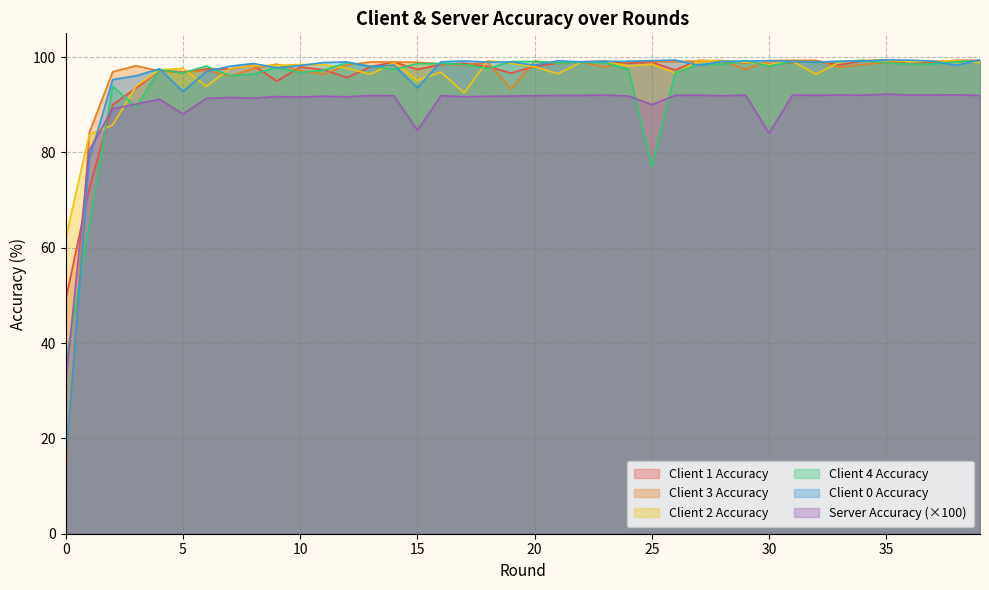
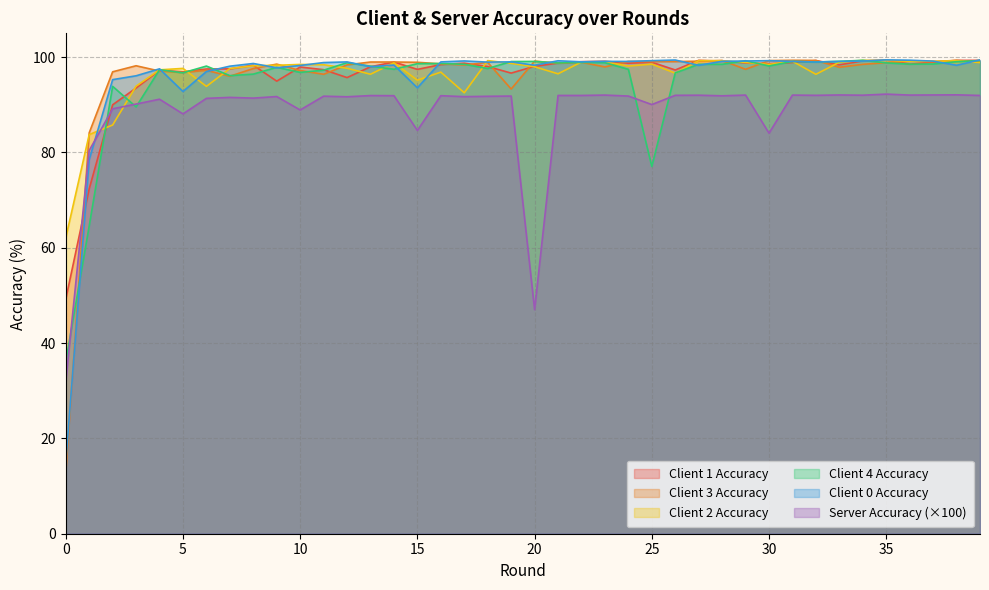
Server Accuracy (×100), 10: 92 -> 89
Server Accuracy (×100), 20: 92 -> 47
